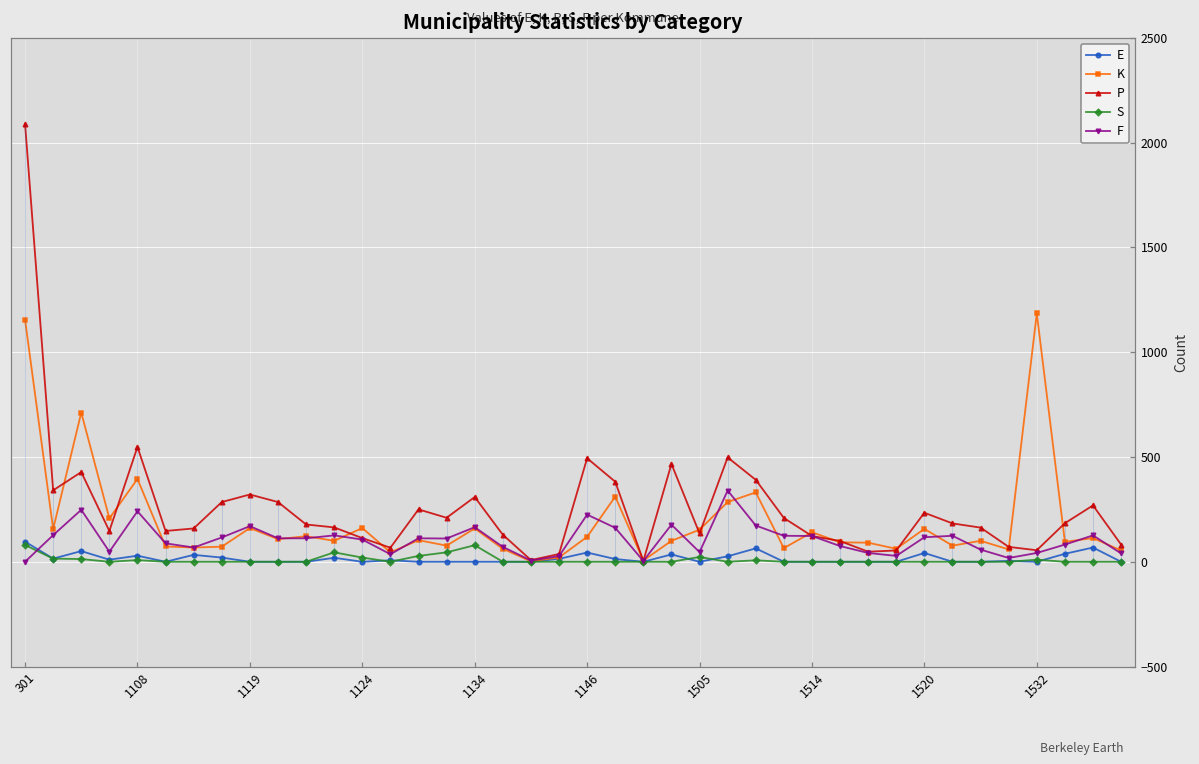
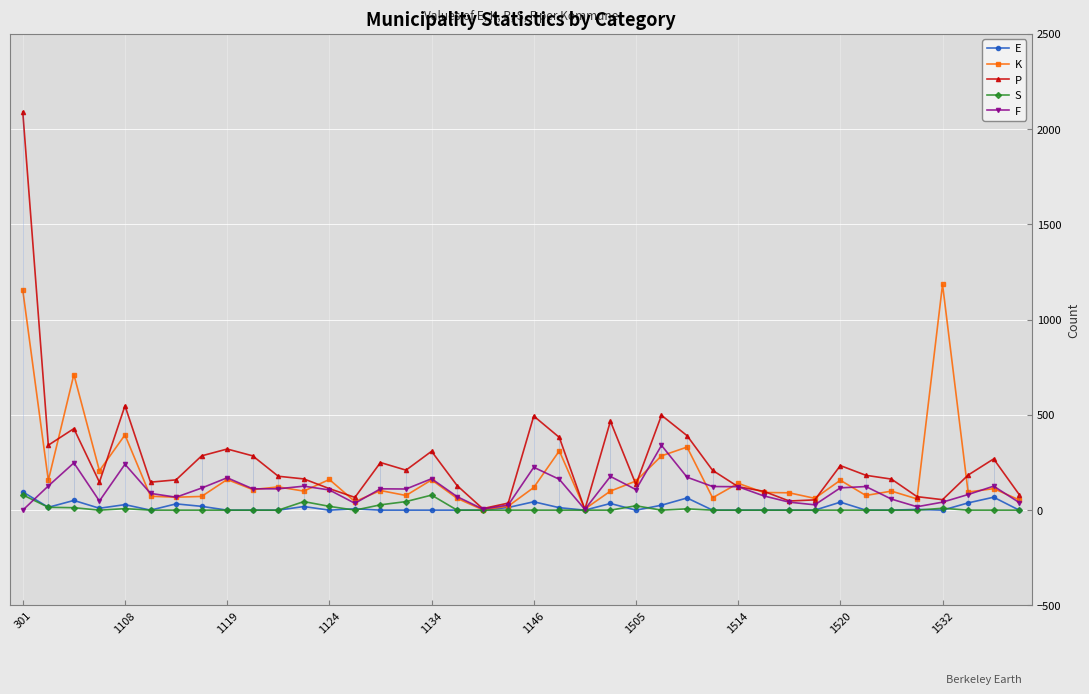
F, 1505: 50 -> 110
